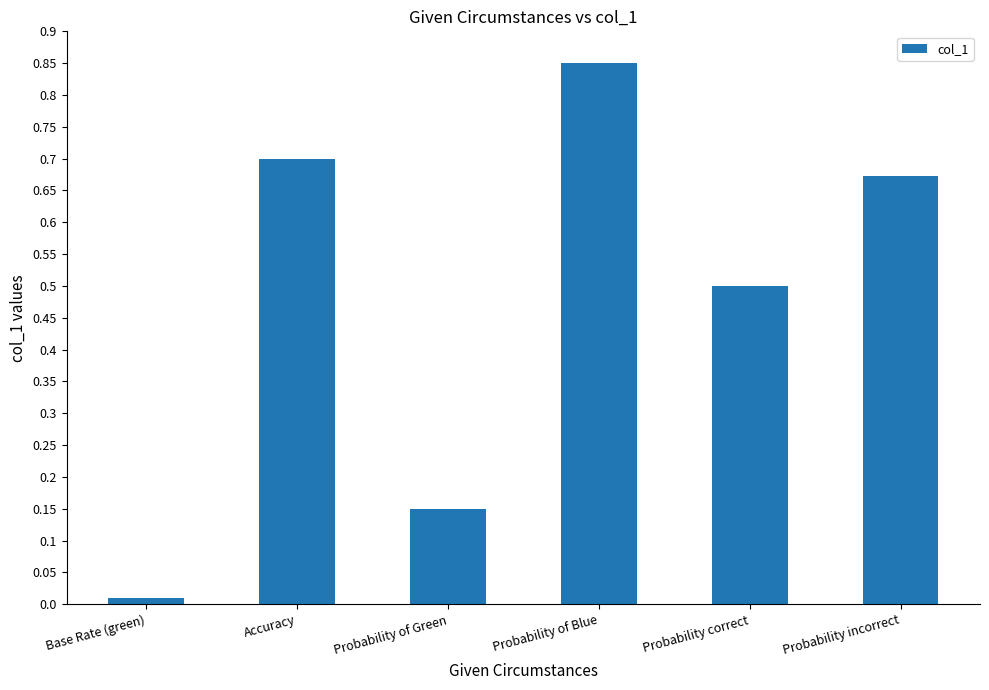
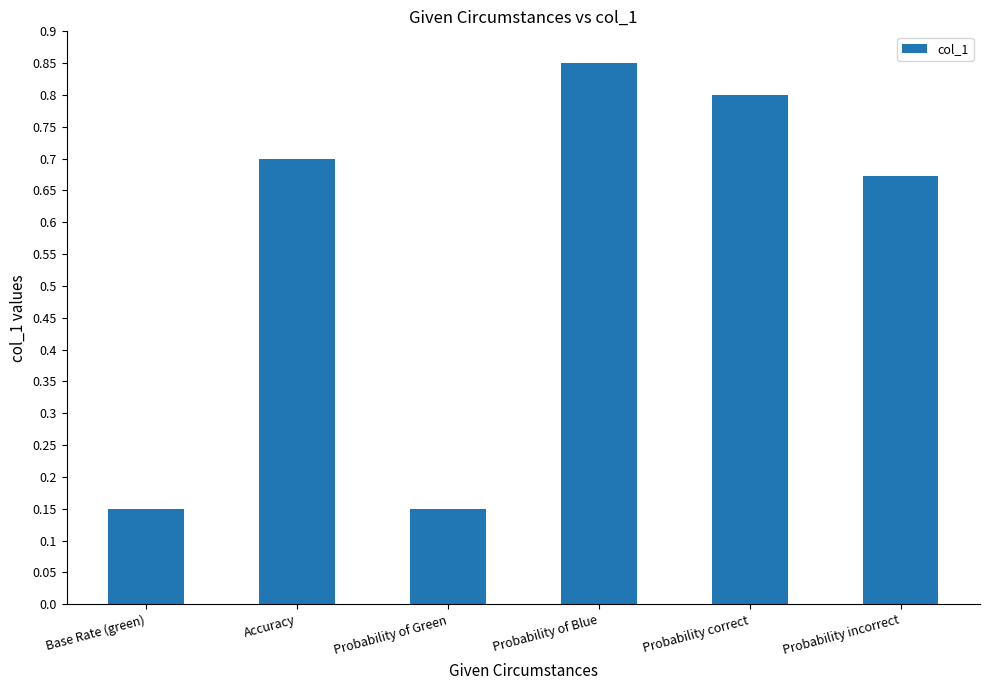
Base Rate (green): 0.01 -> 0.15
Probability correct: 0.5 -> 0.8
